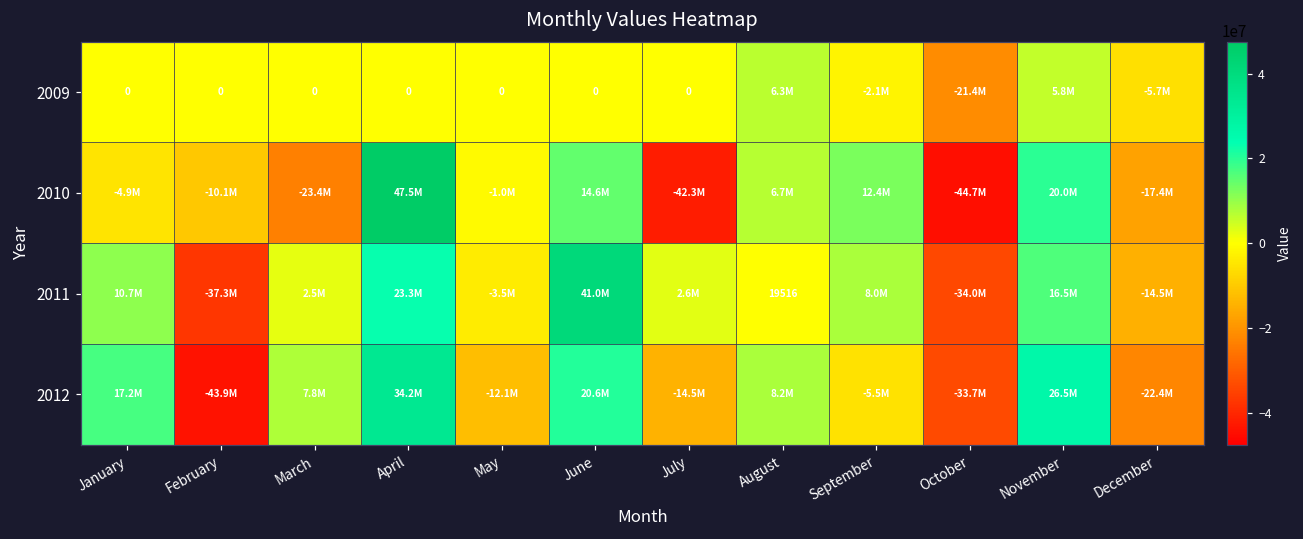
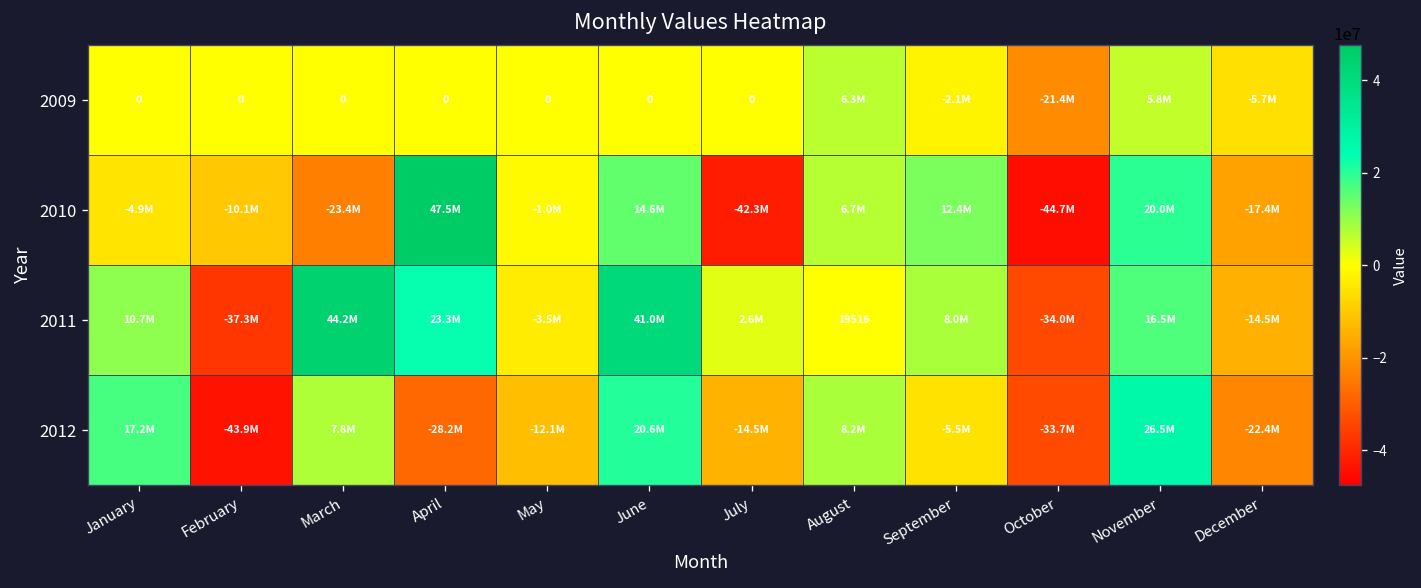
2011, March: 2.5M -> 44.2M
2012, April: 34.2M -> -28.2M
